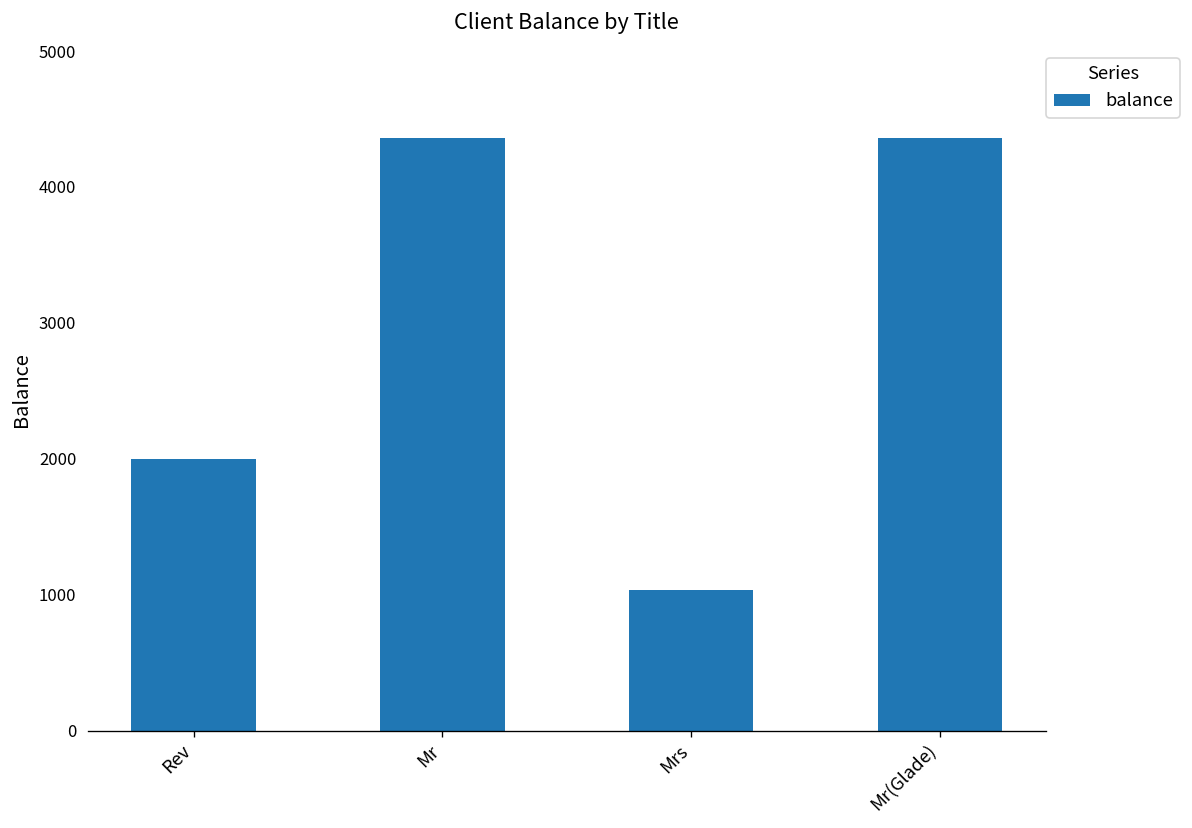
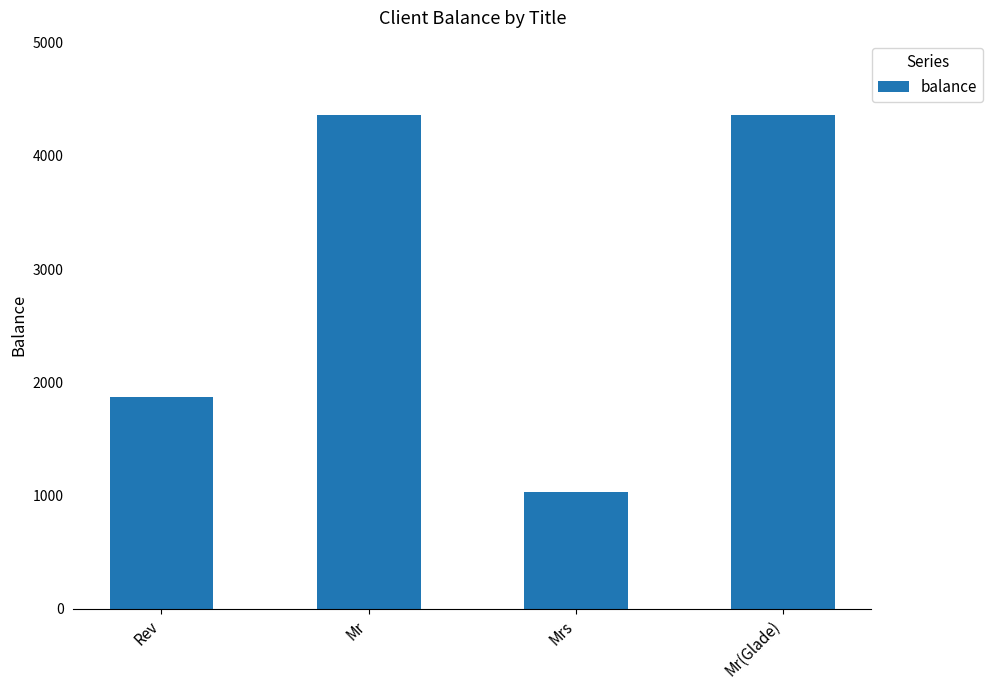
Rev: 2000 -> 1870
